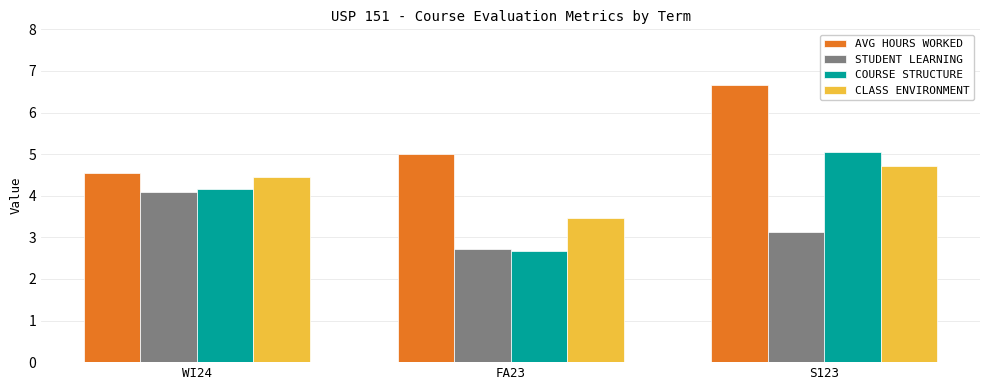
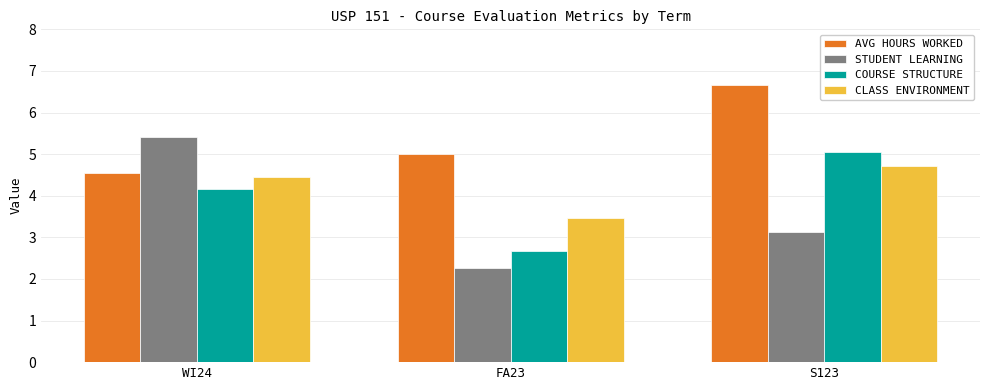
STUDENT LEARNING, WI24: 4.1 -> 5.4
STUDENT LEARNING, FA23: 2.7 -> 2.3
